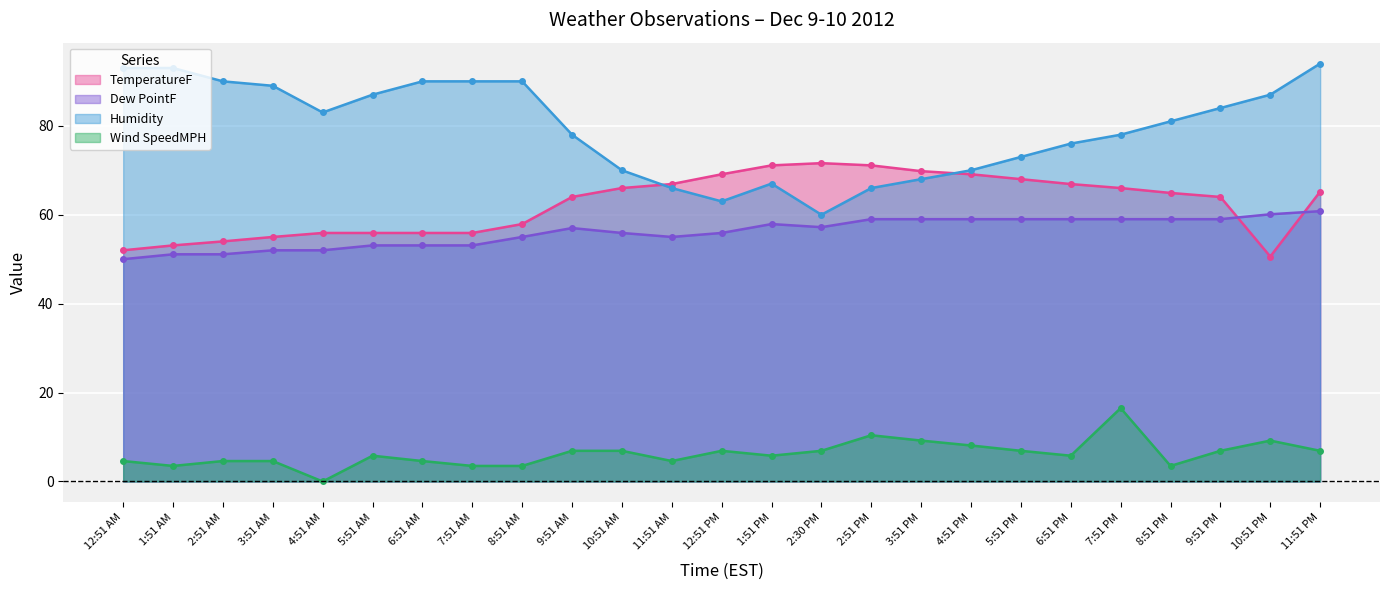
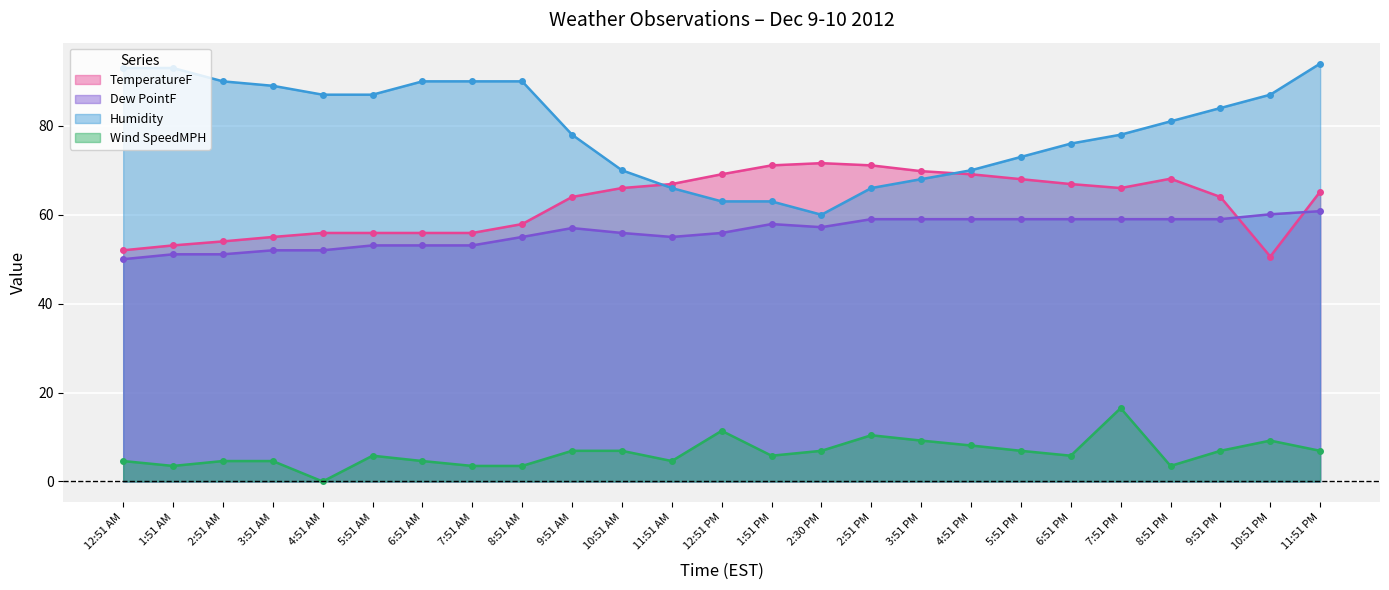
Humidity, 4:51 AM: 83 -> 87
Wind SpeedMPH, 12:51 PM: 7 -> 11
Humidity, 1:51 PM: 67 -> 63
TemperatureF, 8:51 PM: 65 -> 68
